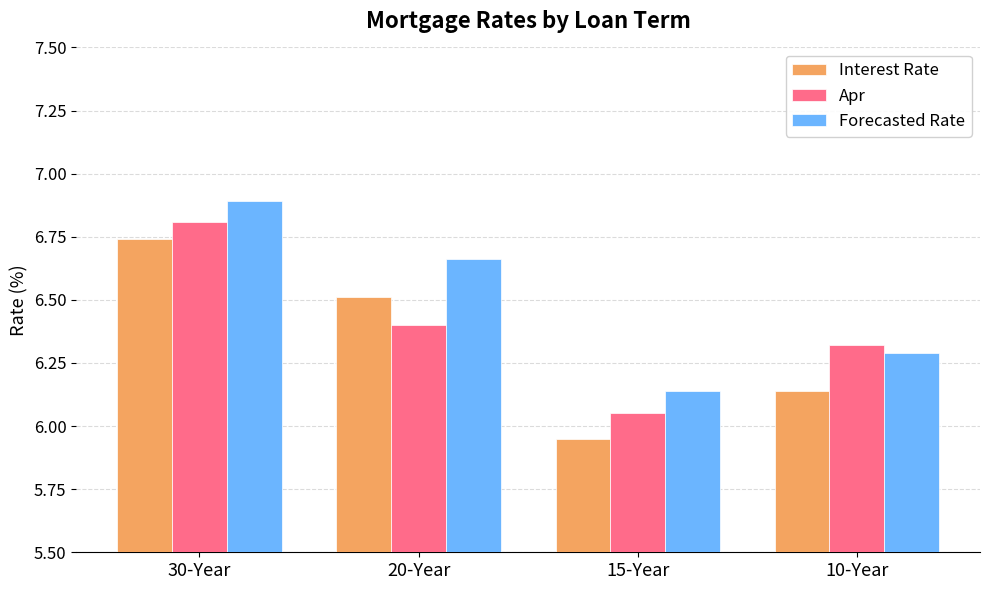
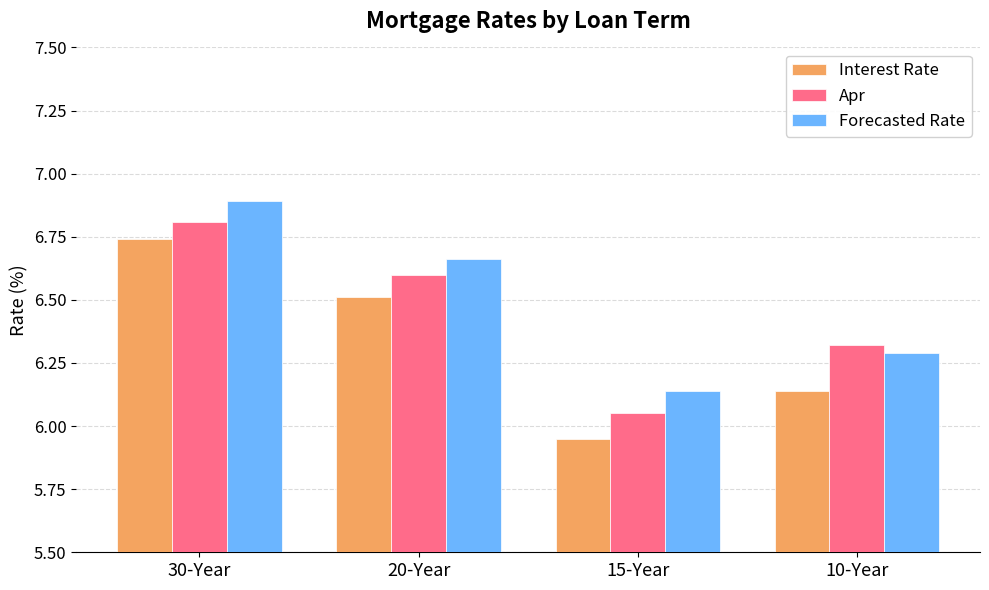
Apr, 20-Year: 6.4 -> 6.6
